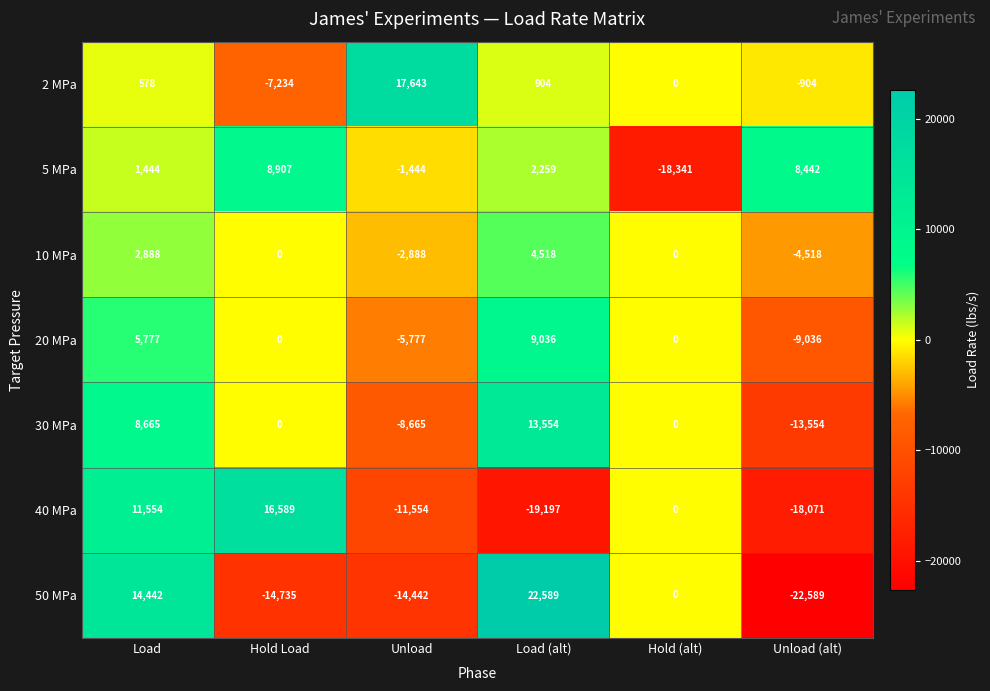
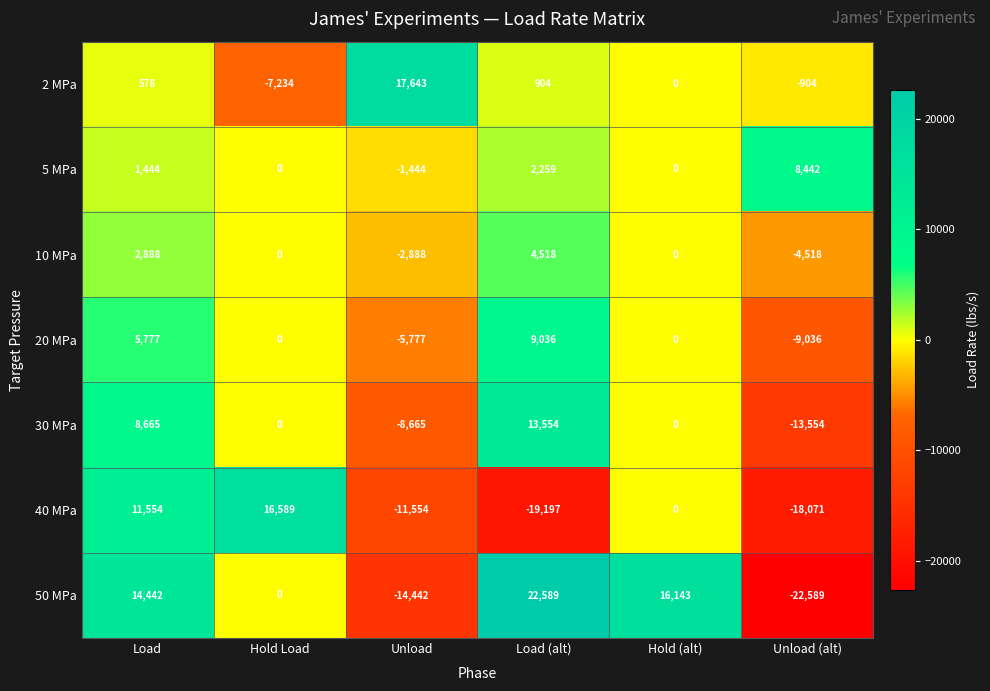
5 MPa, Hold Load: 8,907 -> 0
5 MPa, Hold (alt): -18,341 -> 0
50 MPa, Hold Load: -14,735 -> 0
50 MPa, Hold (alt): 0 -> 16,143
